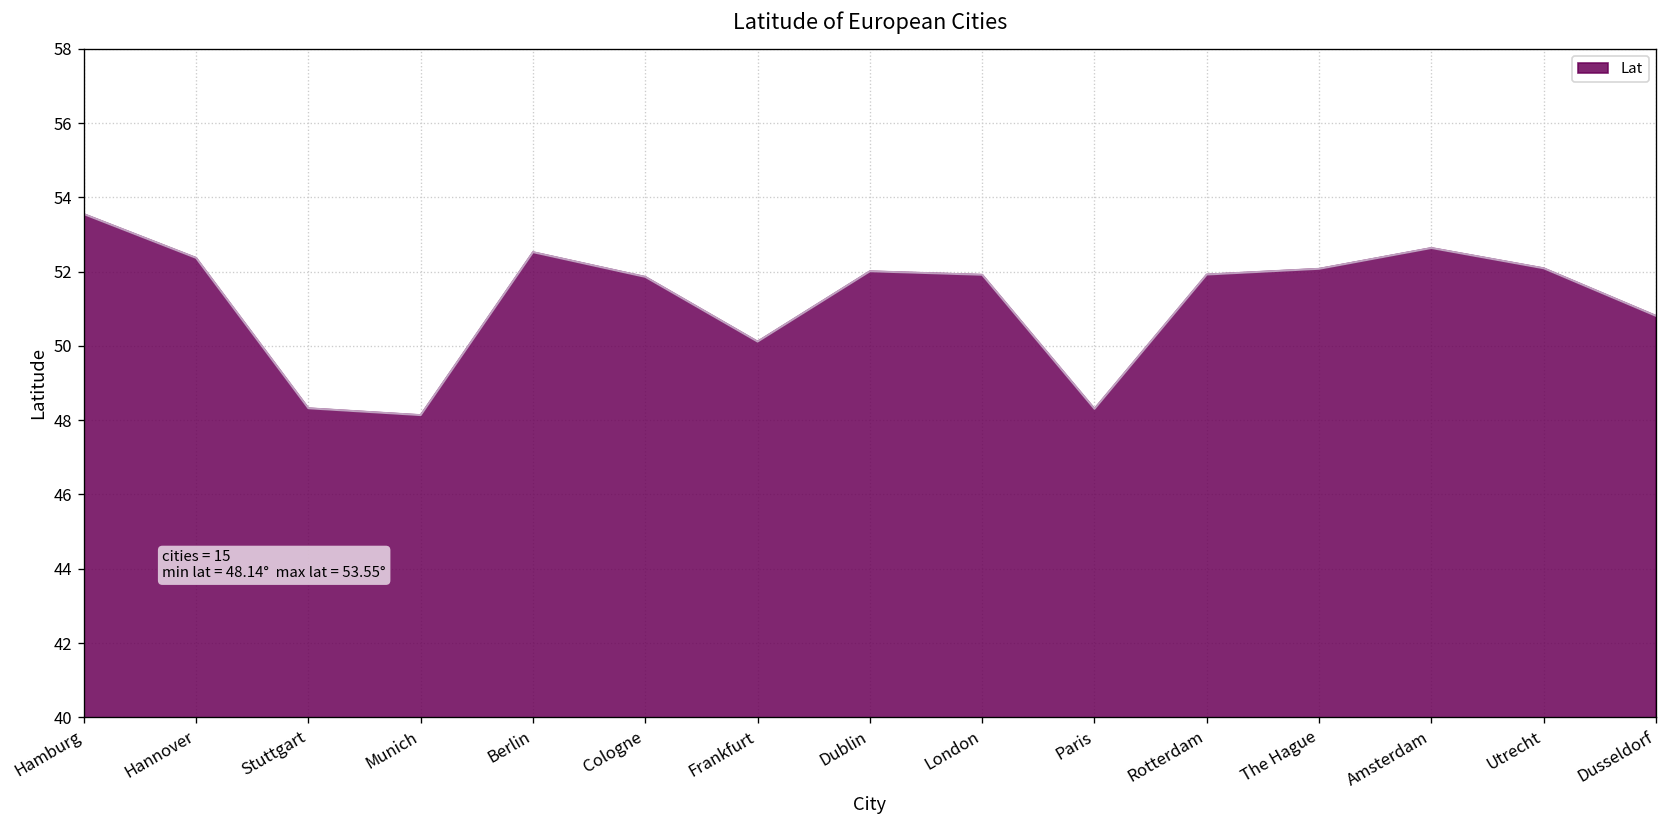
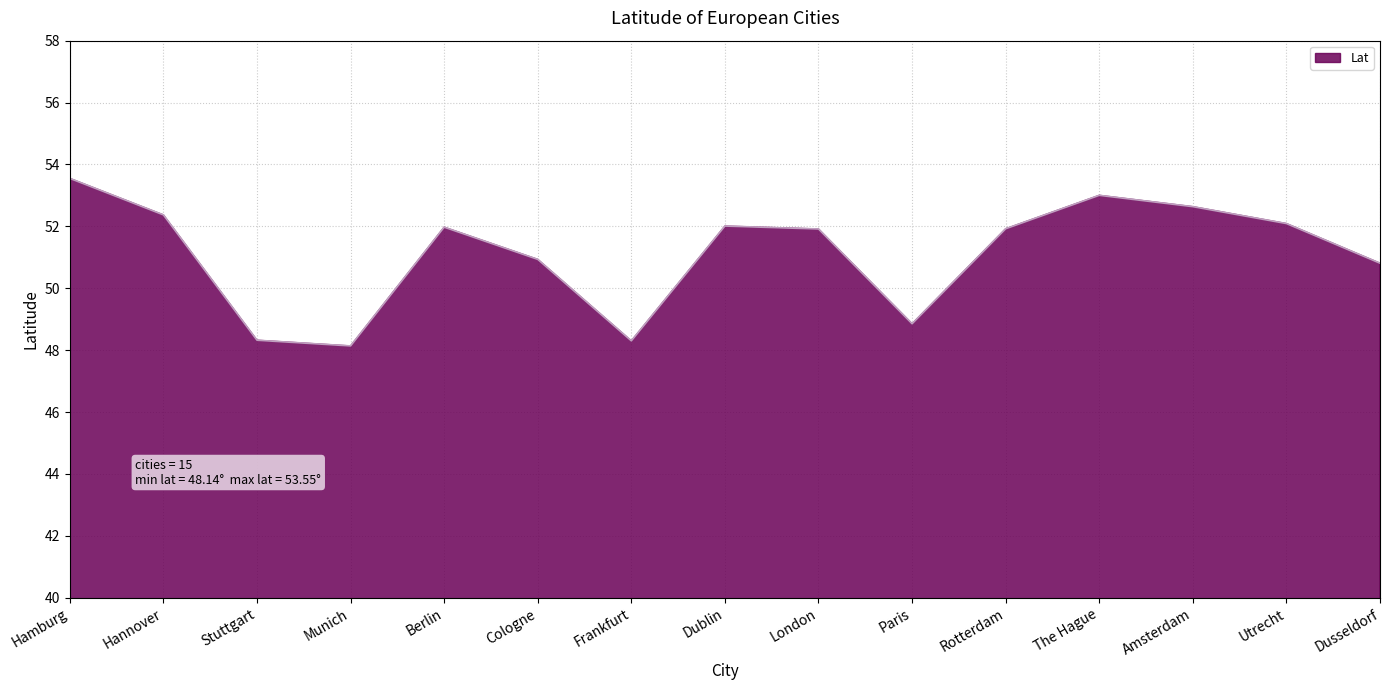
Berlin: 52.5 -> 52.0
Cologne: 51.9 -> 50.9
Frankfurt: 50.1 -> 48.3
Paris: 48.3 -> 48.9
The Hague: 52.1 -> 53.0
